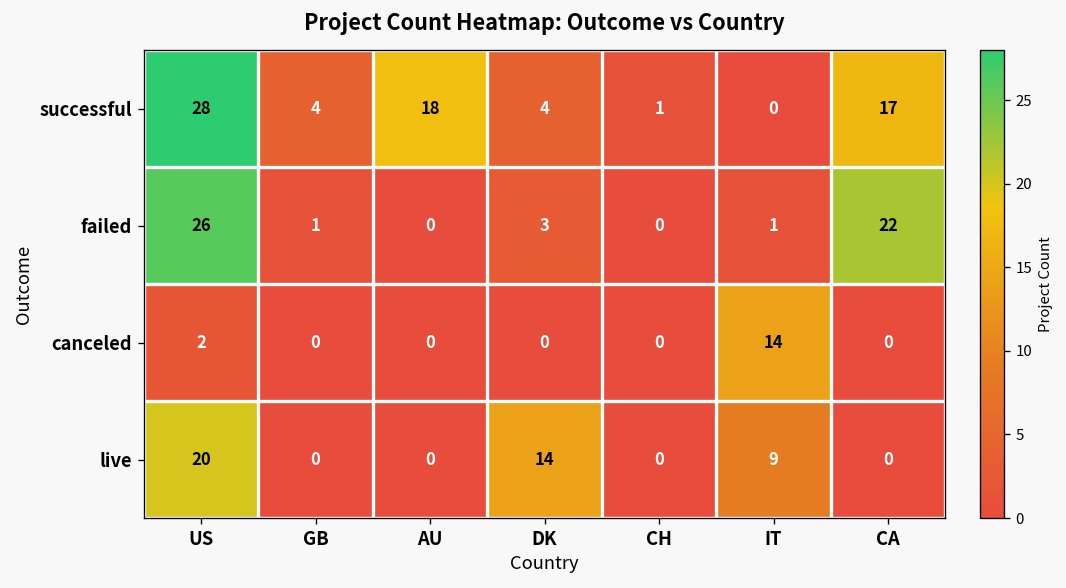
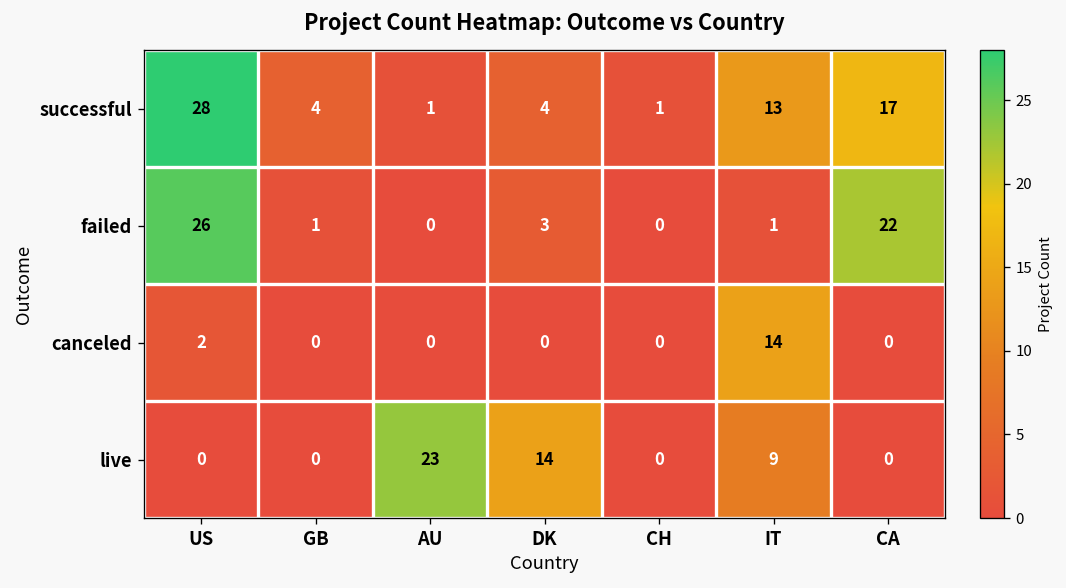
successful, AU: 18 -> 1
successful, IT: 0 -> 13
live, US: 20 -> 0
live, AU: 0 -> 23
